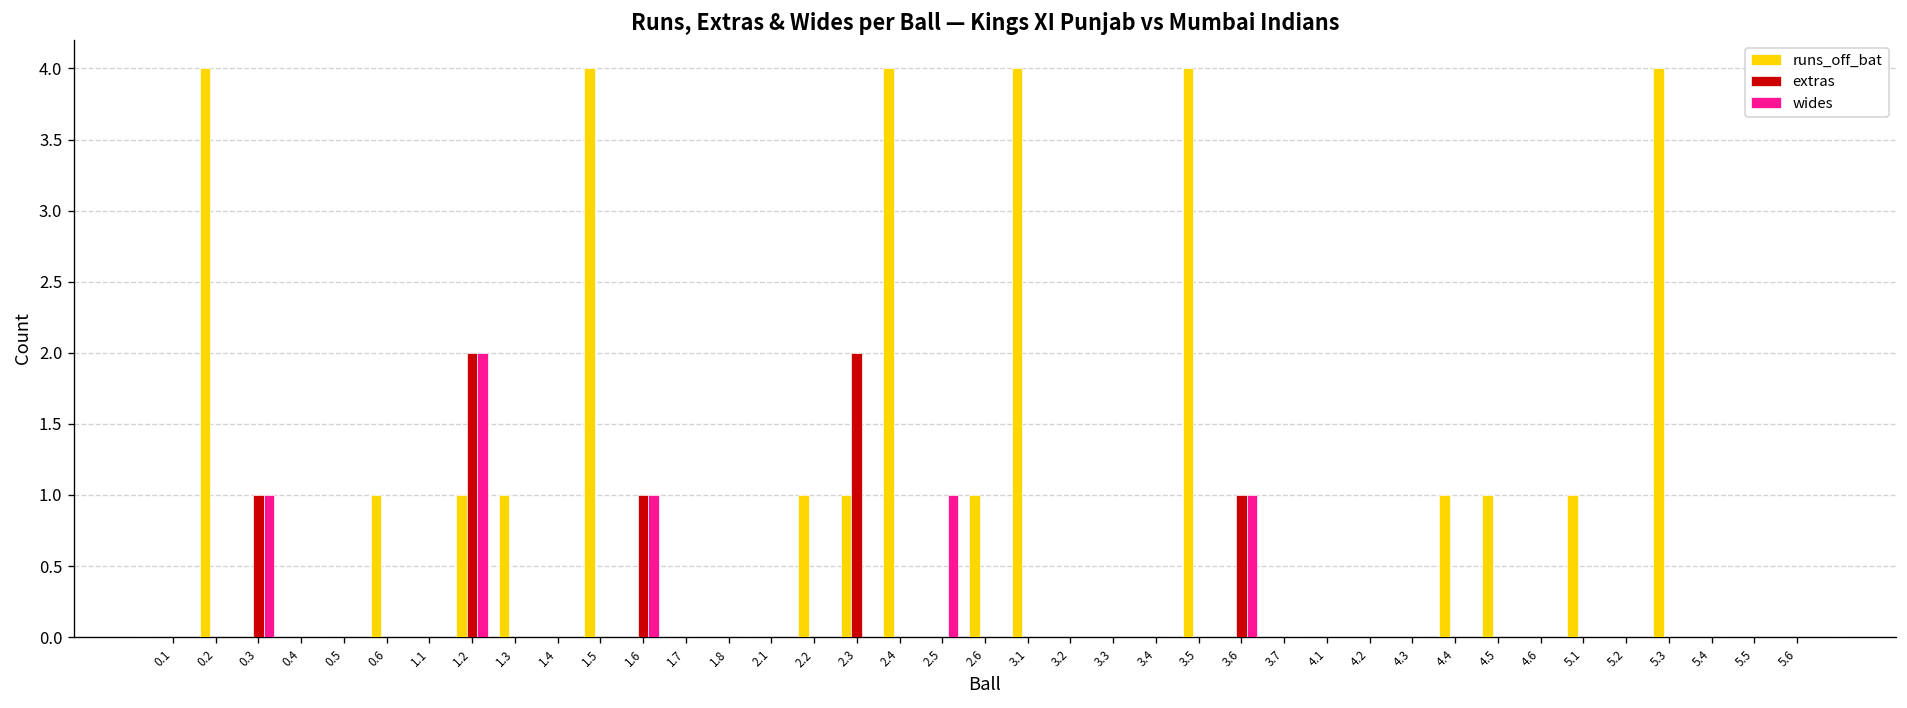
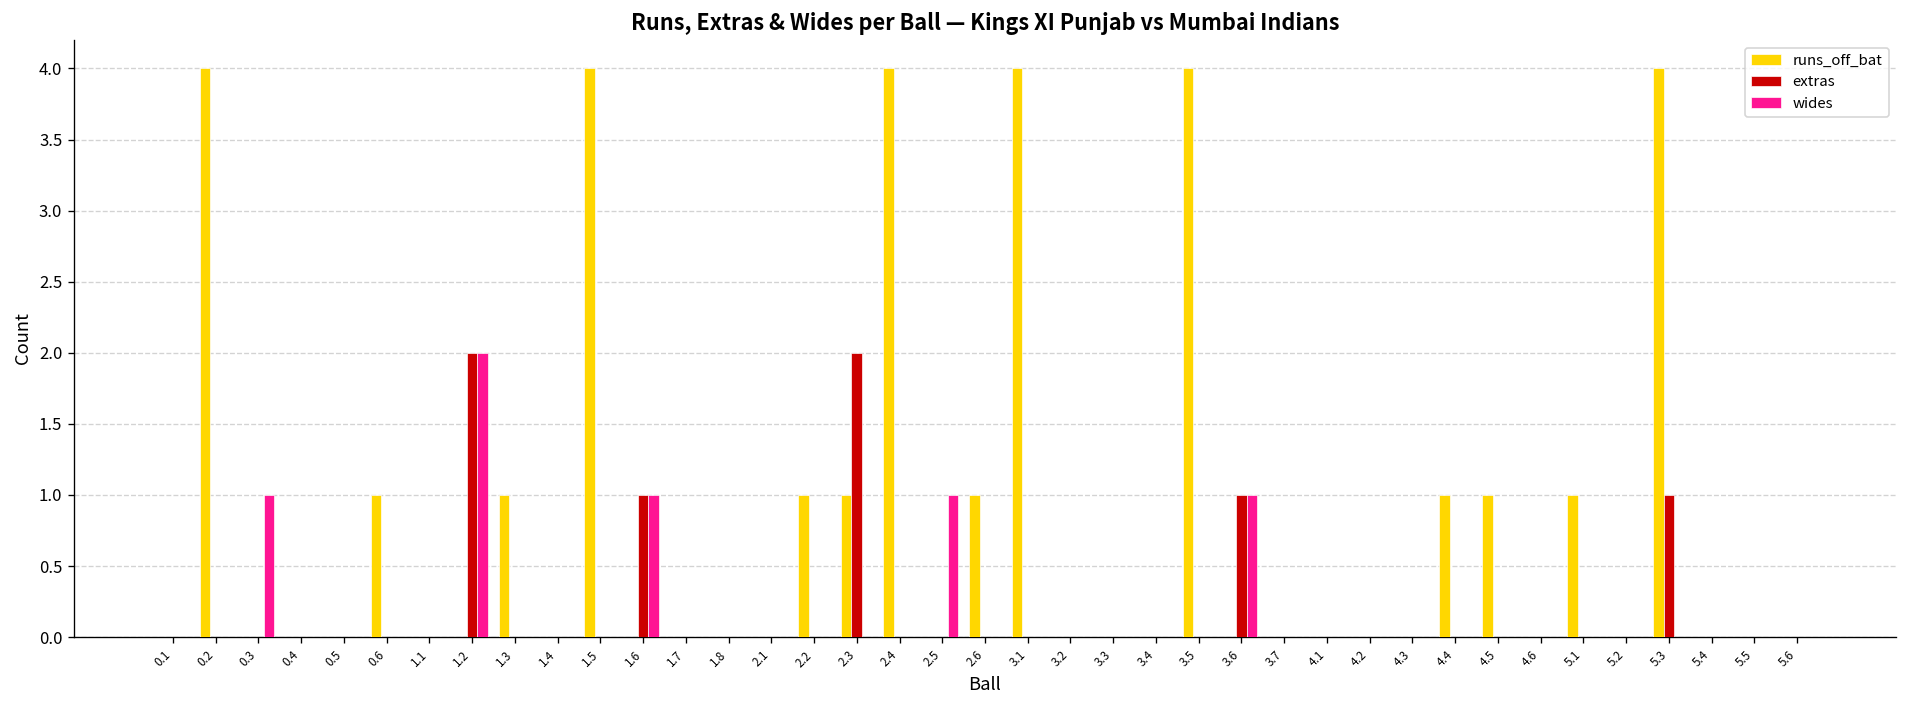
extras, 0.3: 1 -> 0
runs_off_bat, 1.2: 1 -> 0
extras, 5.3: 0 -> 1
